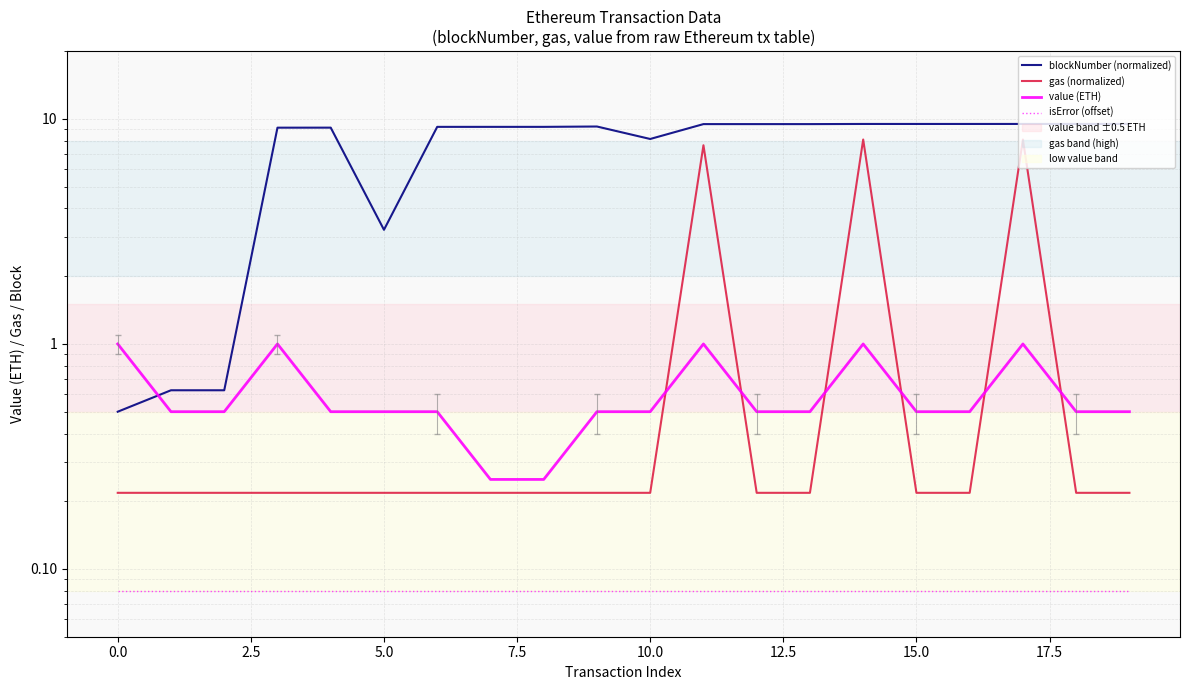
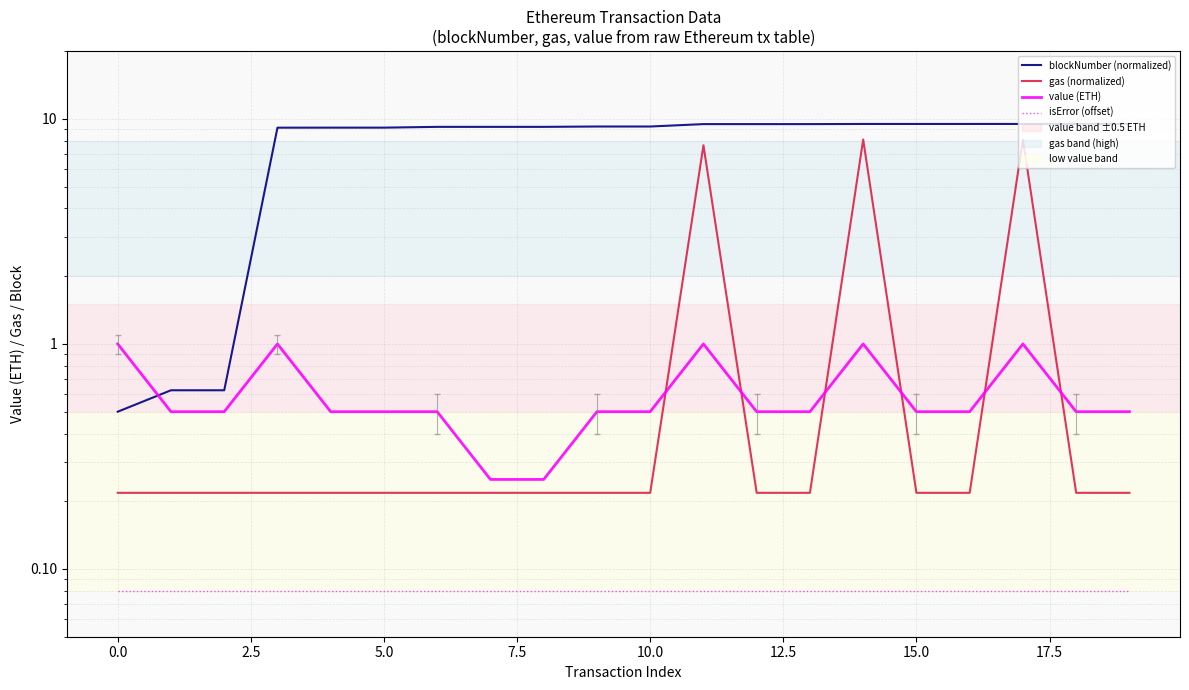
blockNumber (normalized), 5.0: 3.2 -> 9.1
blockNumber (normalized), 10.0: 8.1 -> 9.3
